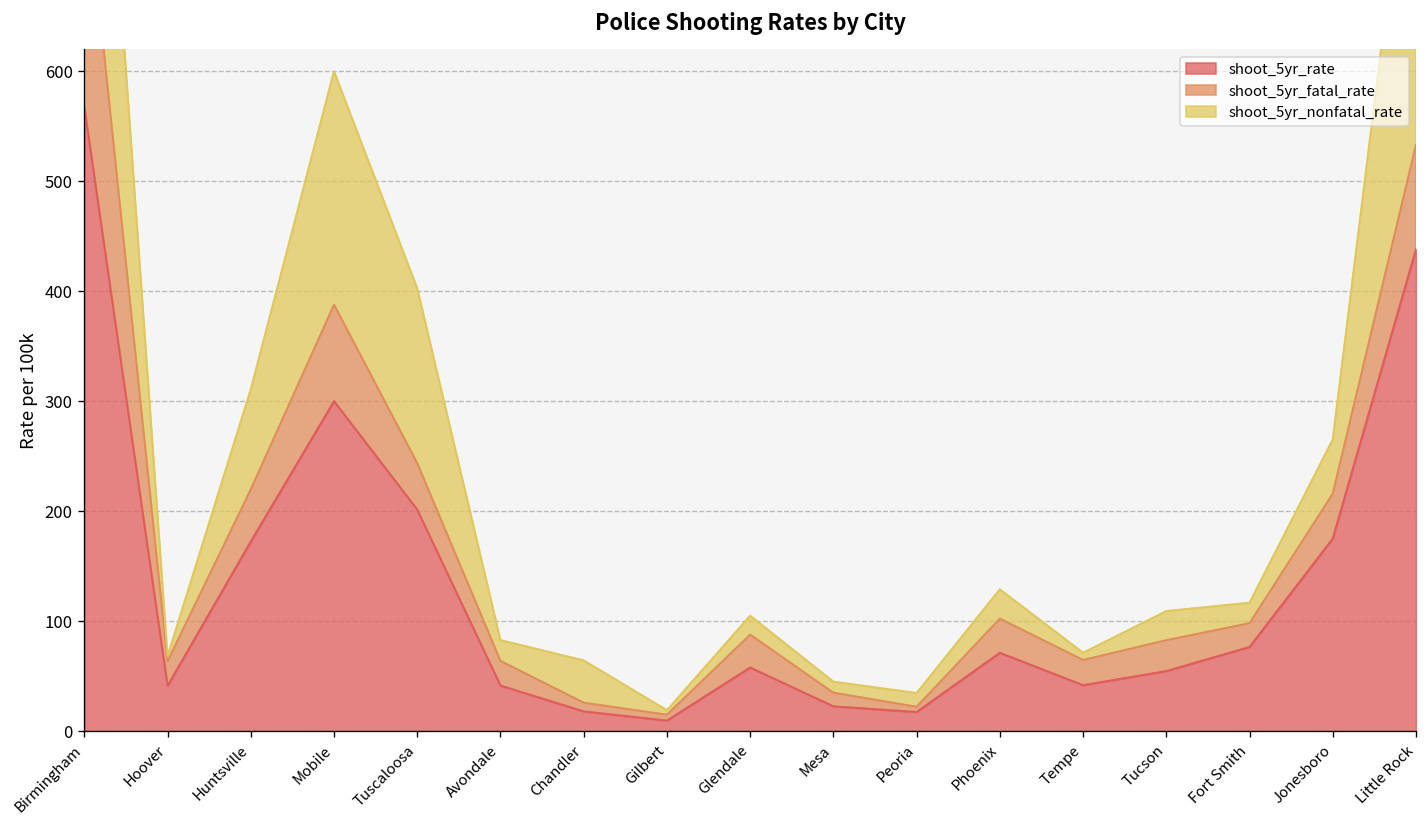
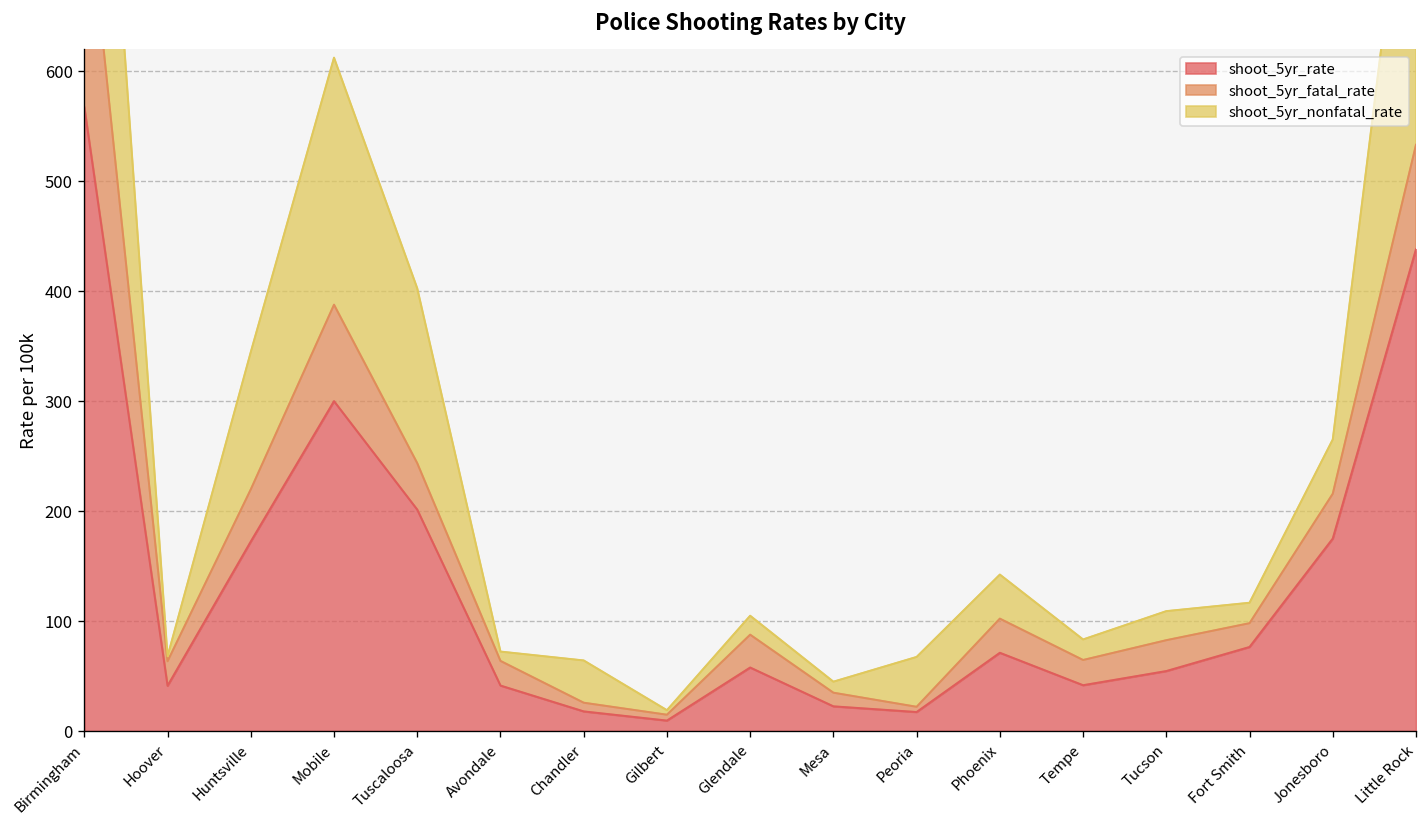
shoot_5yr_nonfatal_rate, Huntsville: 90 -> 120
shoot_5yr_nonfatal_rate, Mobile: 210 -> 220
shoot_5yr_nonfatal_rate, Avondale: 20 -> 10
shoot_5yr_nonfatal_rate, Peoria: 10 -> 50
shoot_5yr_nonfatal_rate, Phoenix: 30 -> 40
shoot_5yr_nonfatal_rate, Tempe: 10 -> 20
